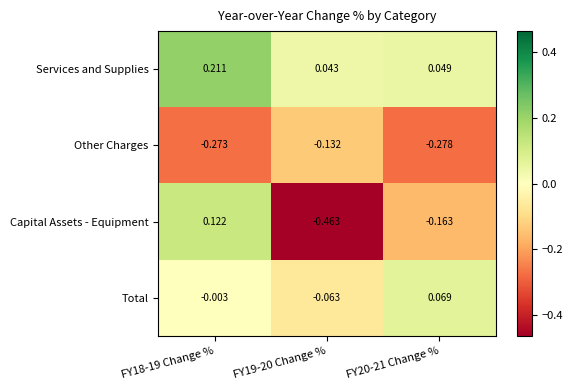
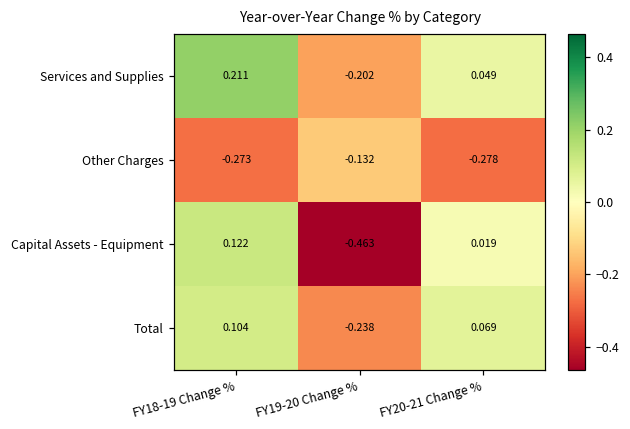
Services and Supplies, FY19-20 Change %: 0.043 -> -0.202
Capital Assets - Equipment, FY20-21 Change %: -0.163 -> 0.019
Total, FY18-19 Change %: -0.003 -> 0.104
Total, FY19-20 Change %: -0.063 -> -0.238
